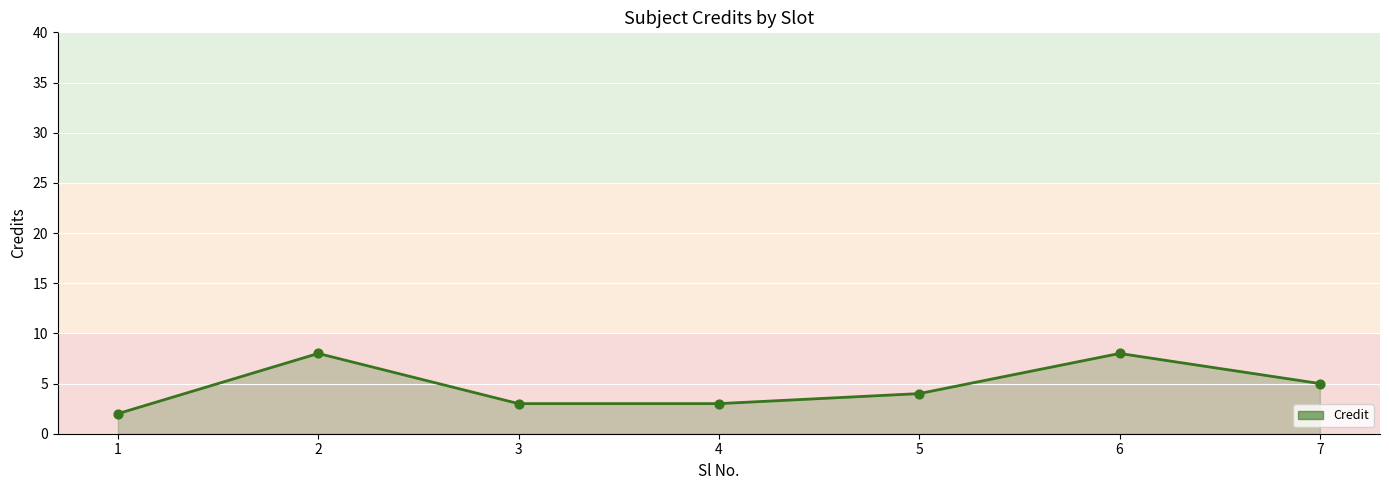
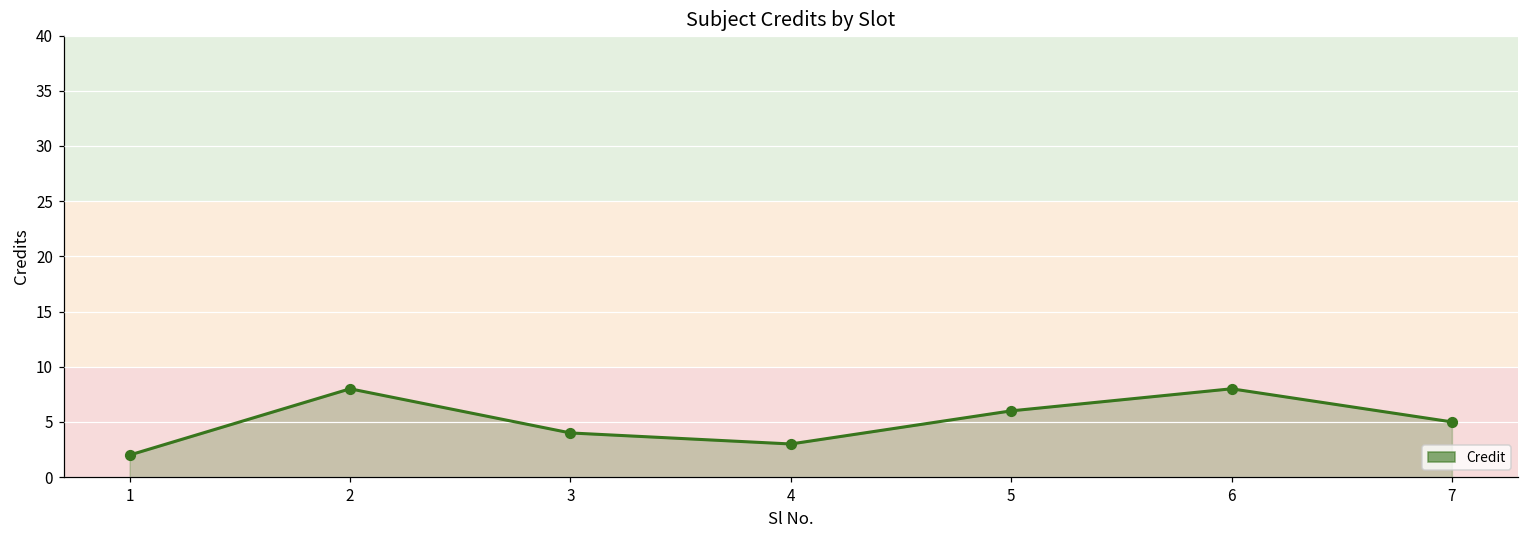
3: 3 -> 4
5: 4 -> 6
